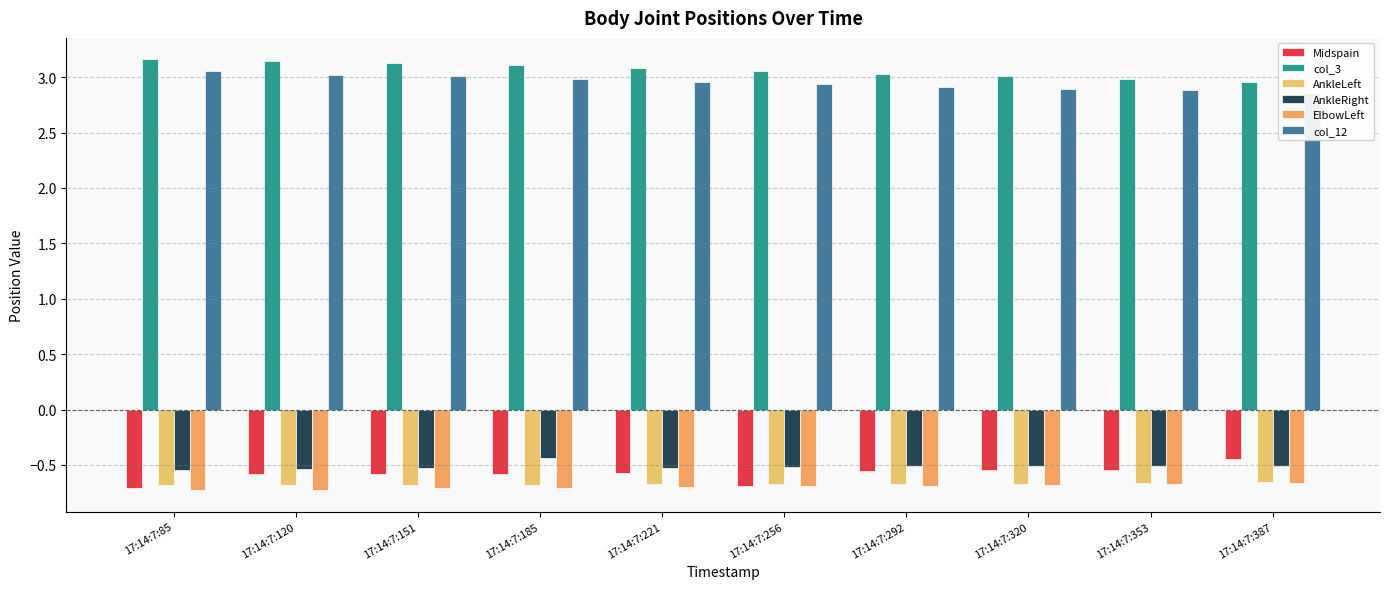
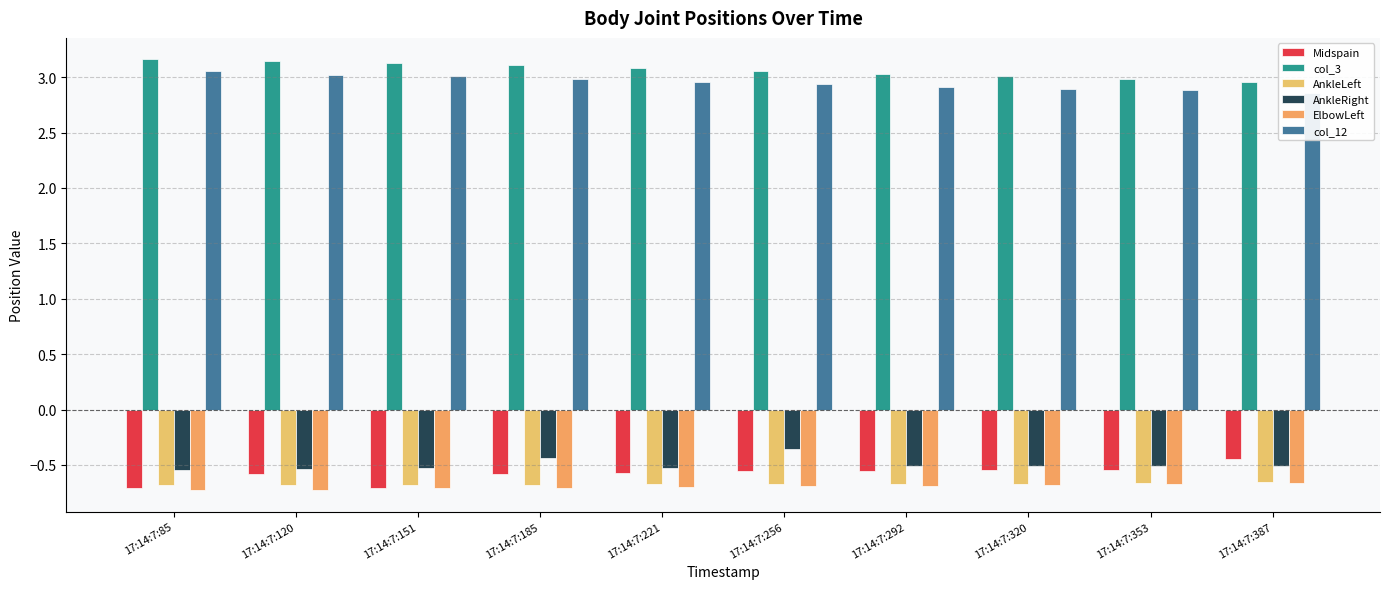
Midspain, 17:14:7:151: -0.58 -> -0.71
Midspain, 17:14:7:256: -0.69 -> -0.56
AnkleRight, 17:14:7:256: -0.52 -> -0.36
